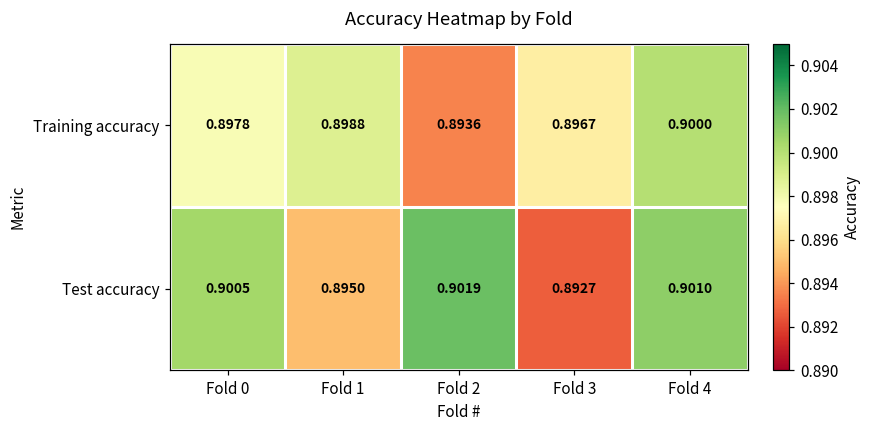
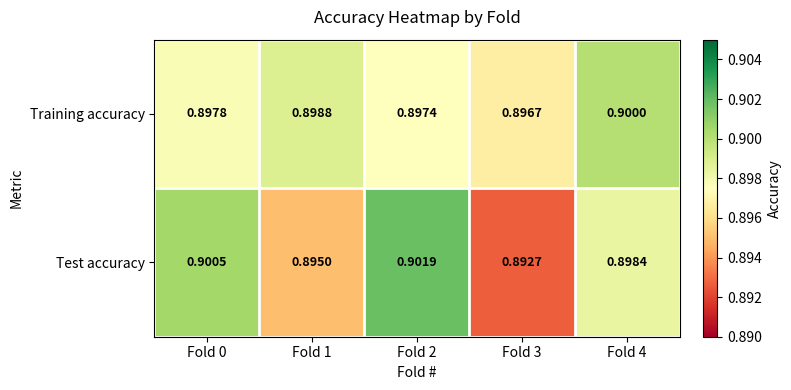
Training accuracy, Fold 2: 0.8936 -> 0.8974
Test accuracy, Fold 4: 0.9010 -> 0.8984
